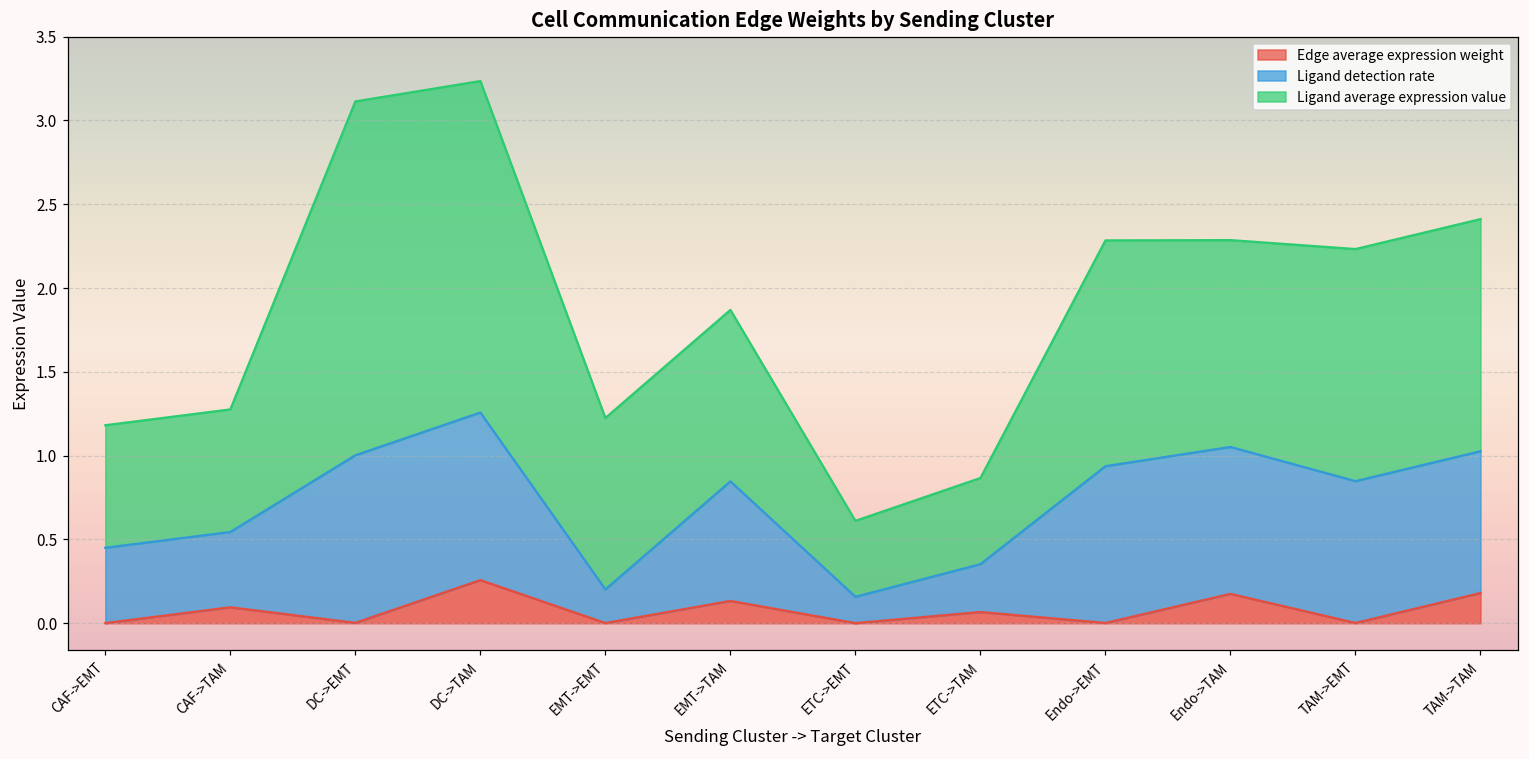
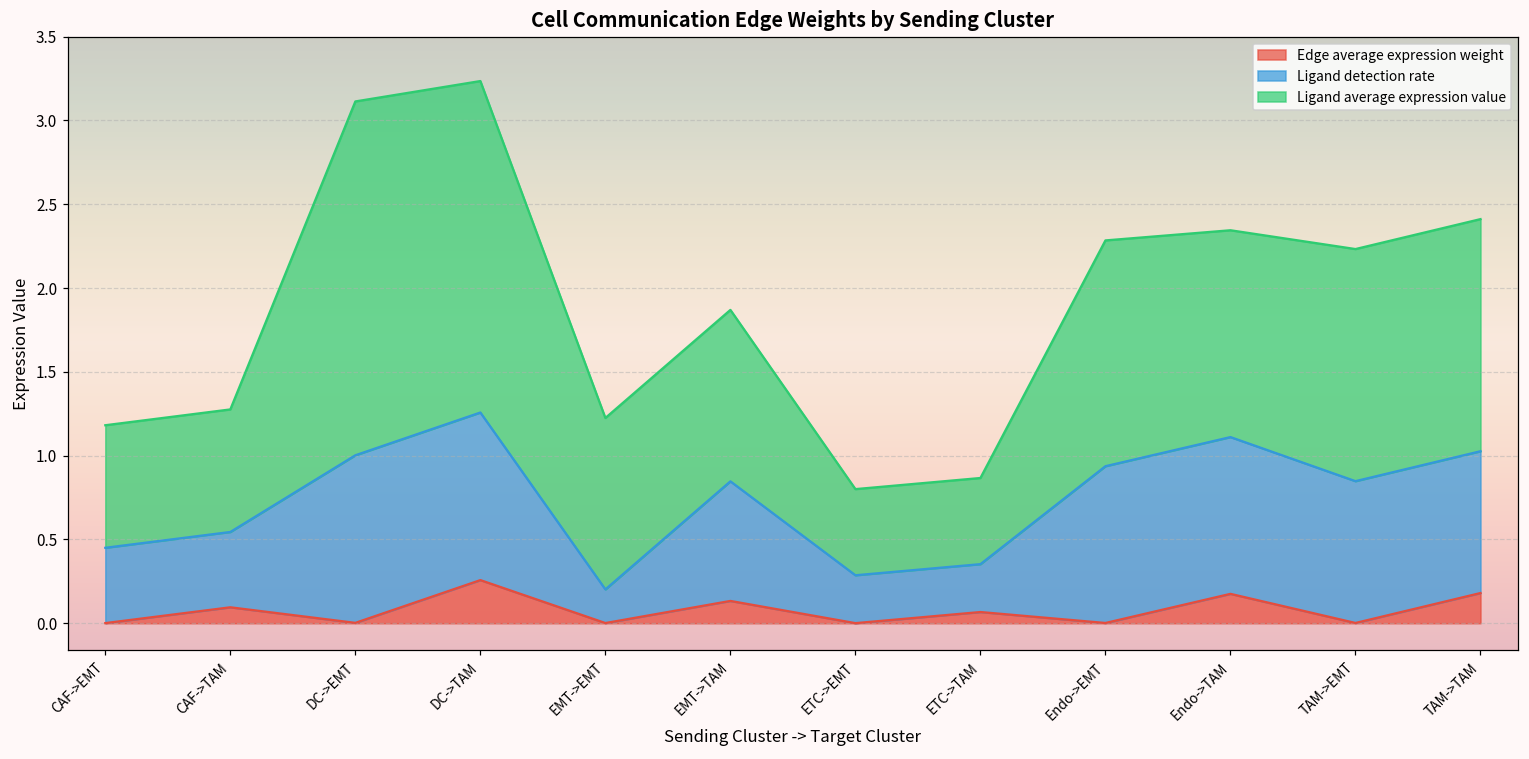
Ligand detection rate, ETC->EMT: 0.16 -> 0.29
Ligand average expression value, ETC->EMT: 0.45 -> 0.51
Ligand detection rate, Endo->TAM: 0.88 -> 0.94
